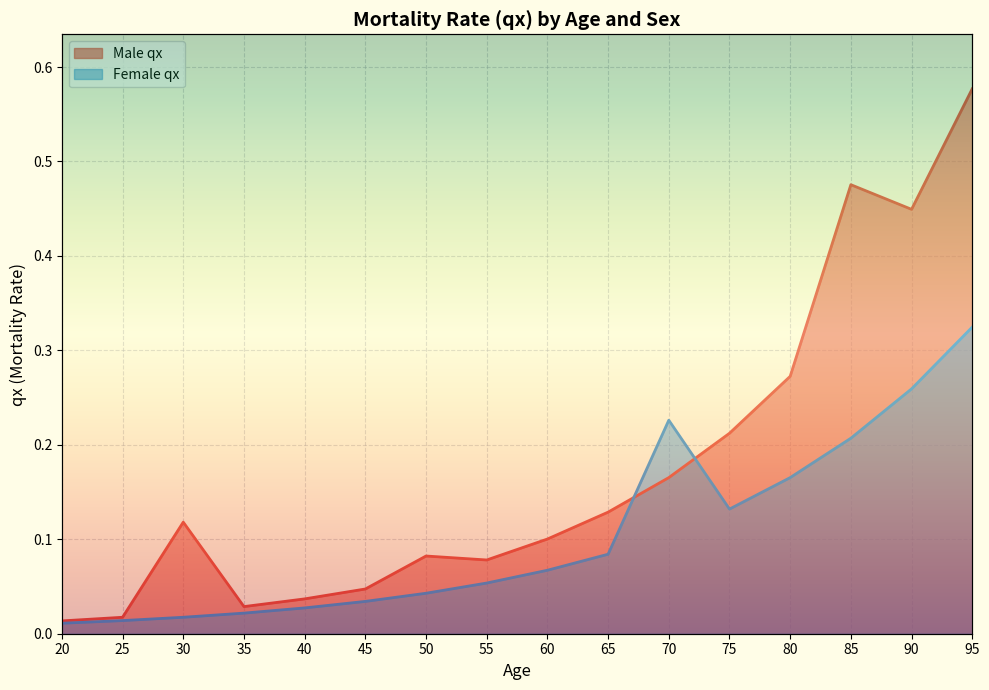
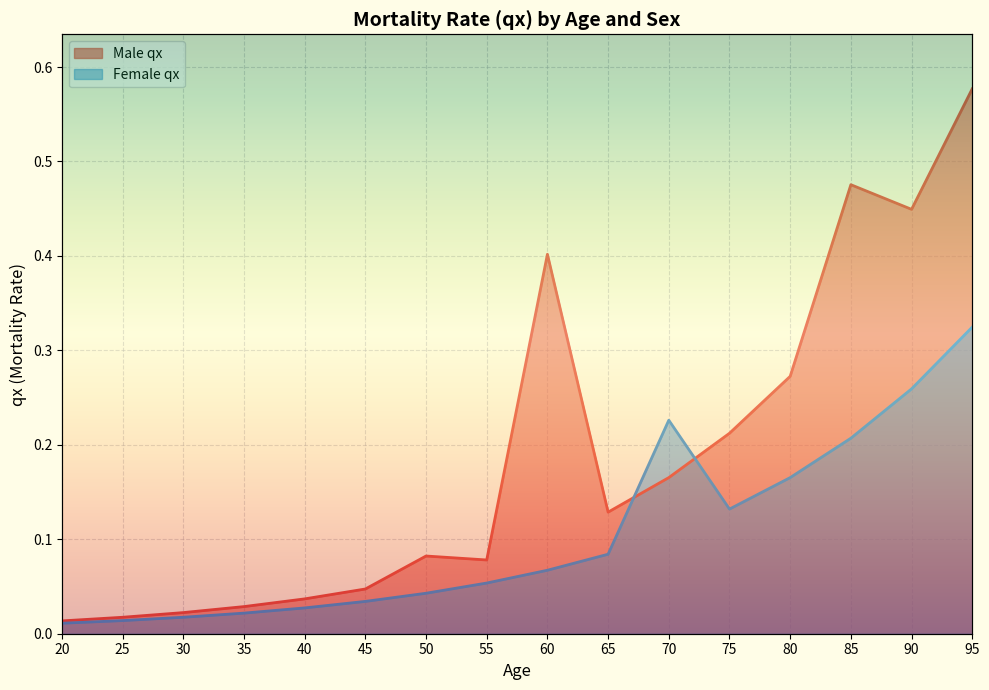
Male qx, 30: 0.12 -> 0.02
Male qx, 60: 0.10 -> 0.40
